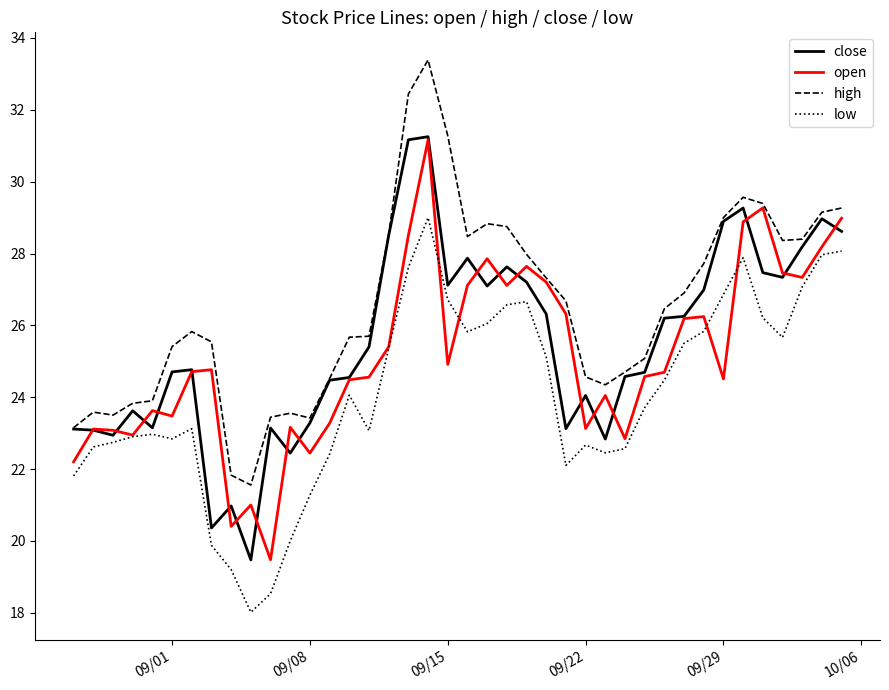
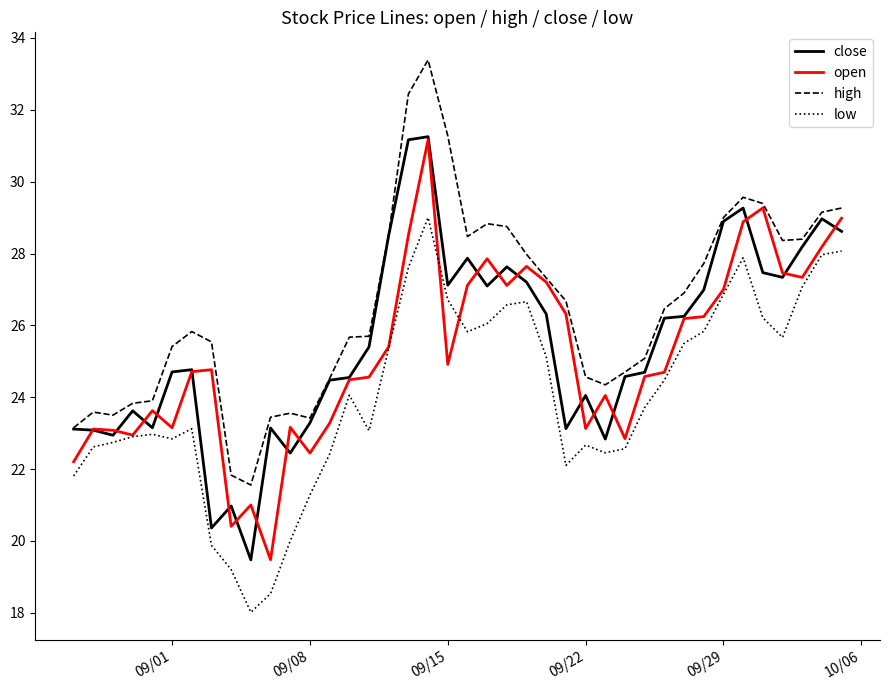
open, 09/01: 23.5 -> 23.1
open, 09/29: 24.5 -> 27.0
